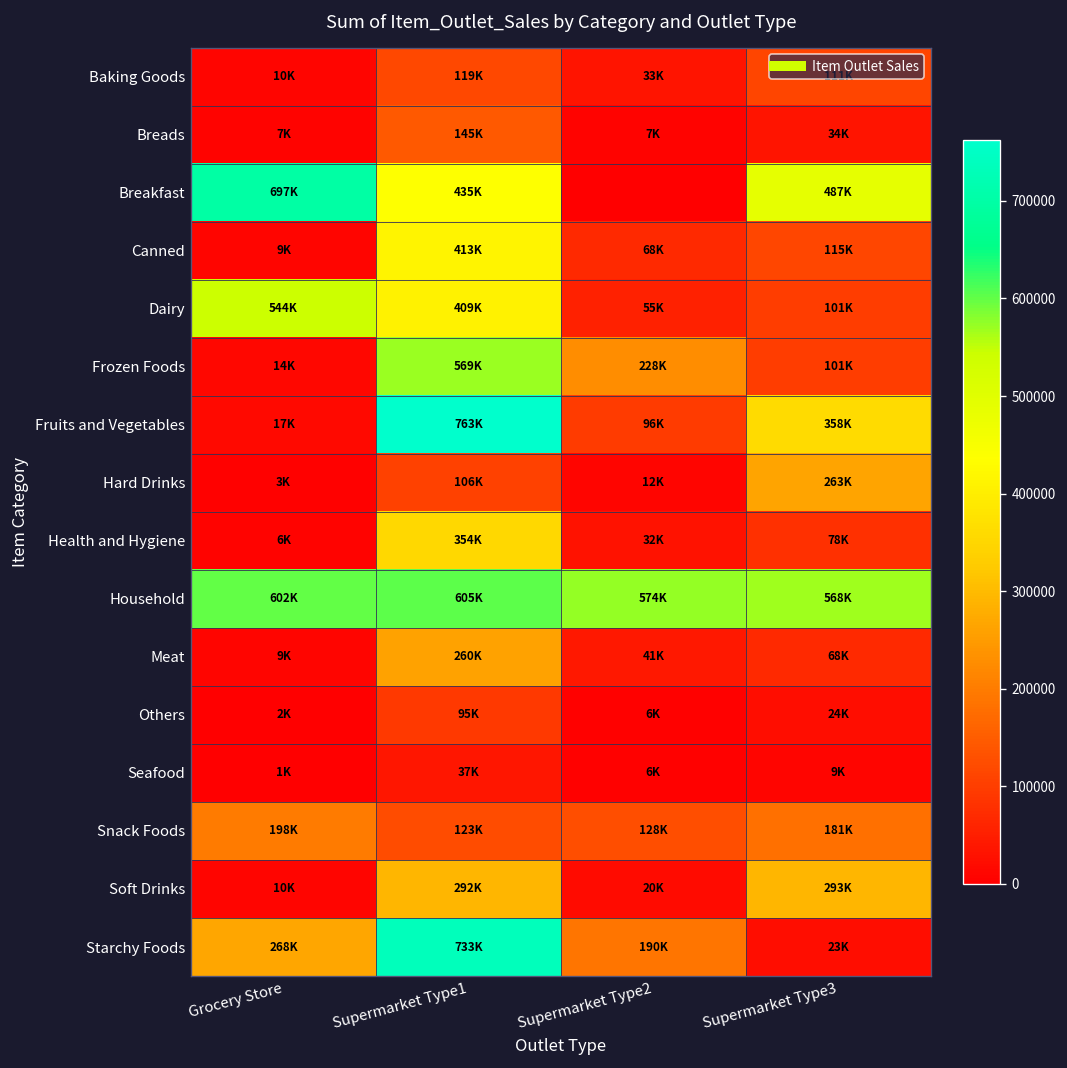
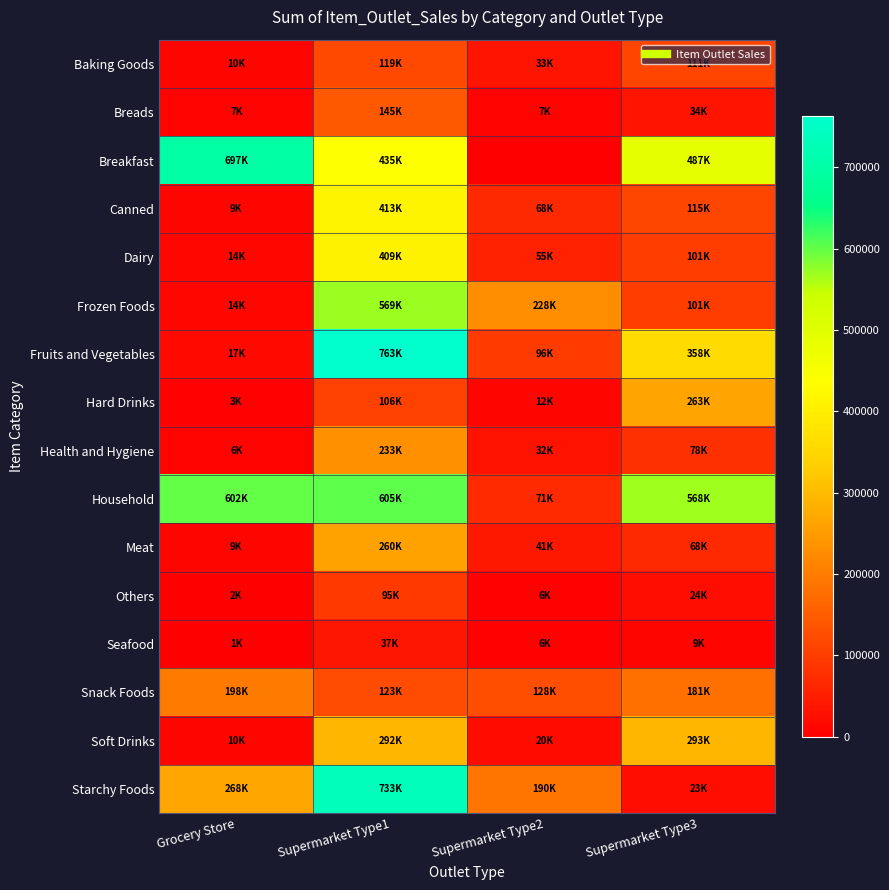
Dairy, Grocery Store: 544K -> 14K
Health and Hygiene, Supermarket Type1: 354K -> 233K
Household, Supermarket Type2: 574K -> 71K
